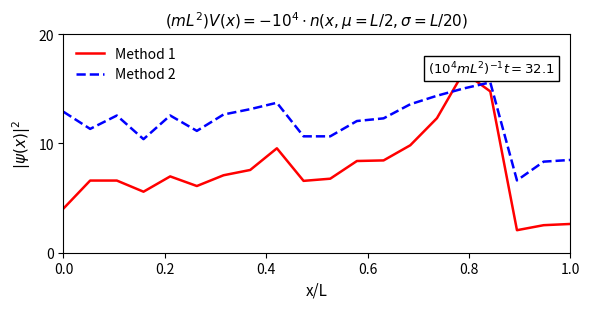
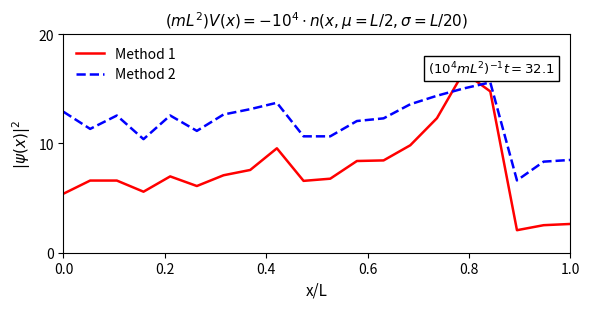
Method 1, 0.0: 4.0 -> 5.4
